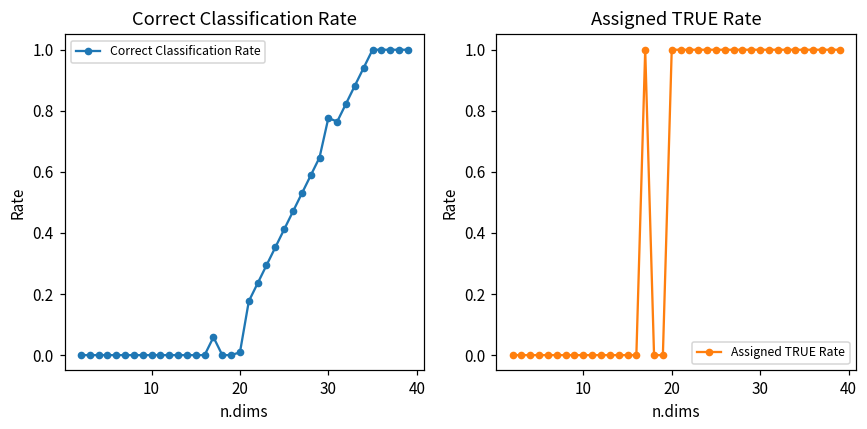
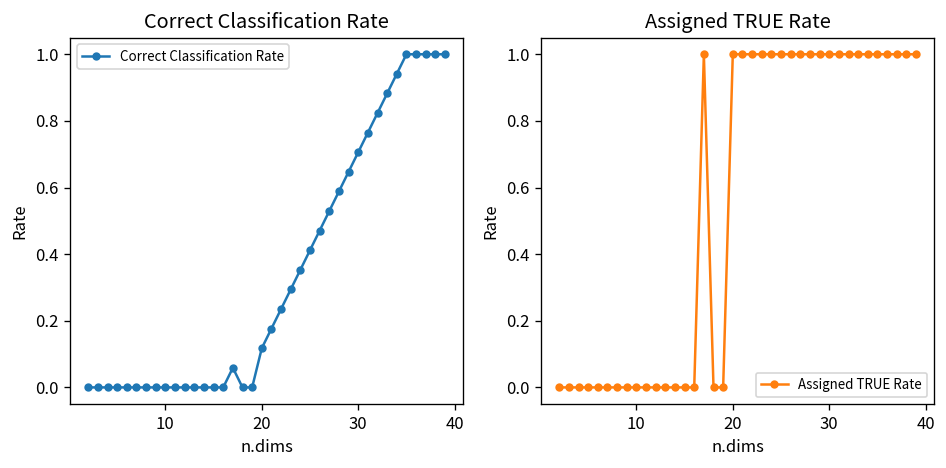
Correct Classification Rate, 20: 0.01 -> 0.12
Correct Classification Rate, 30: 0.78 -> 0.71
